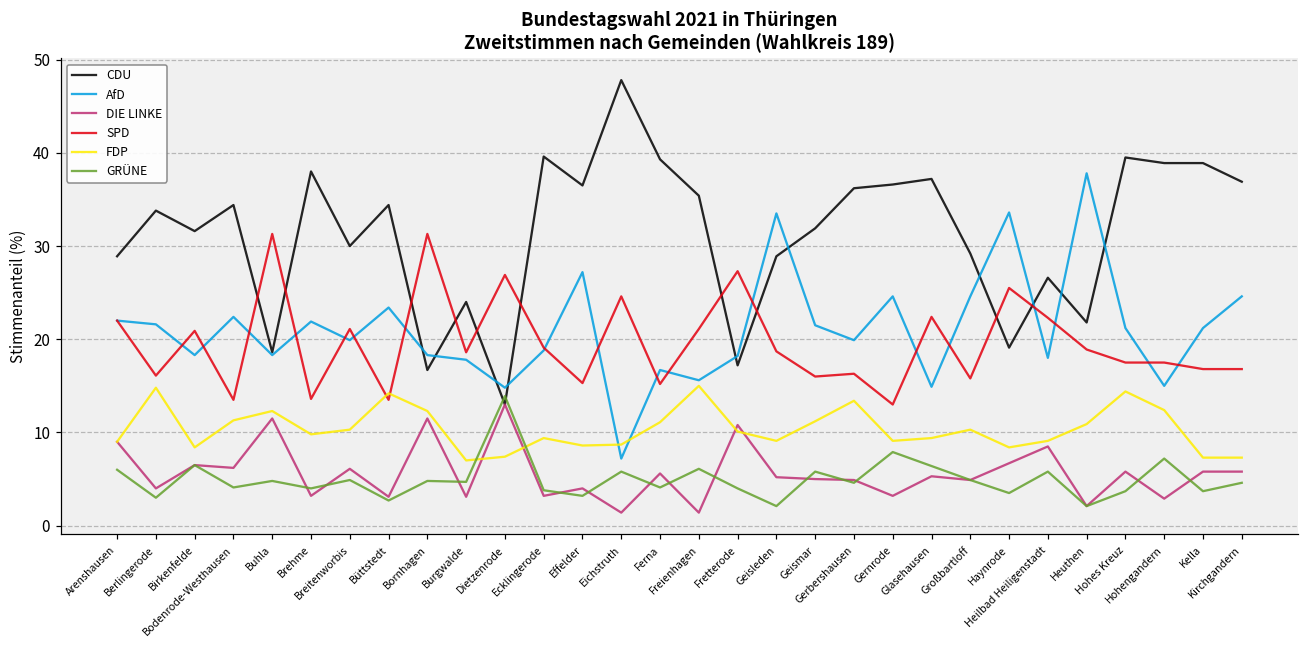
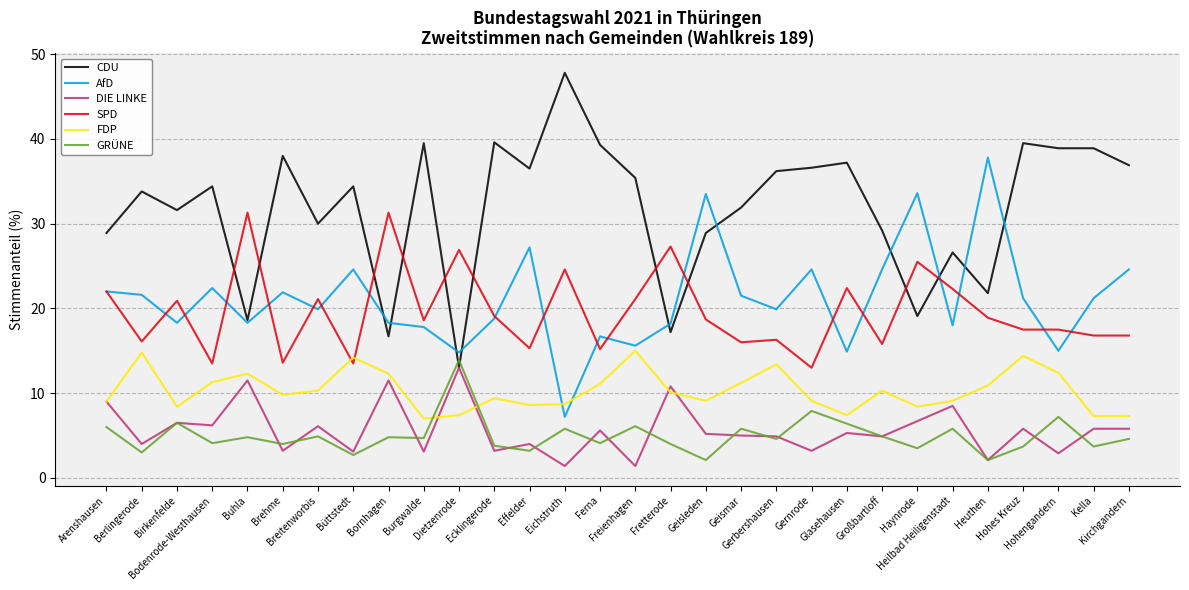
AfD, Büttstedt: 23 -> 25
CDU, Burgwalde: 24 -> 40
FDP, Glasehausen: 9 -> 7
